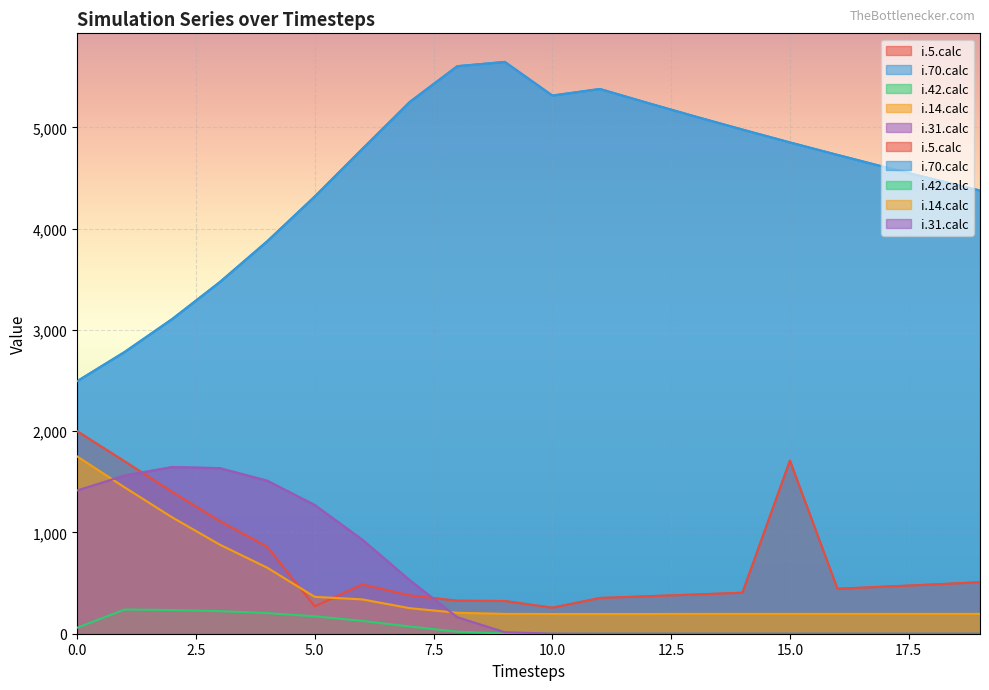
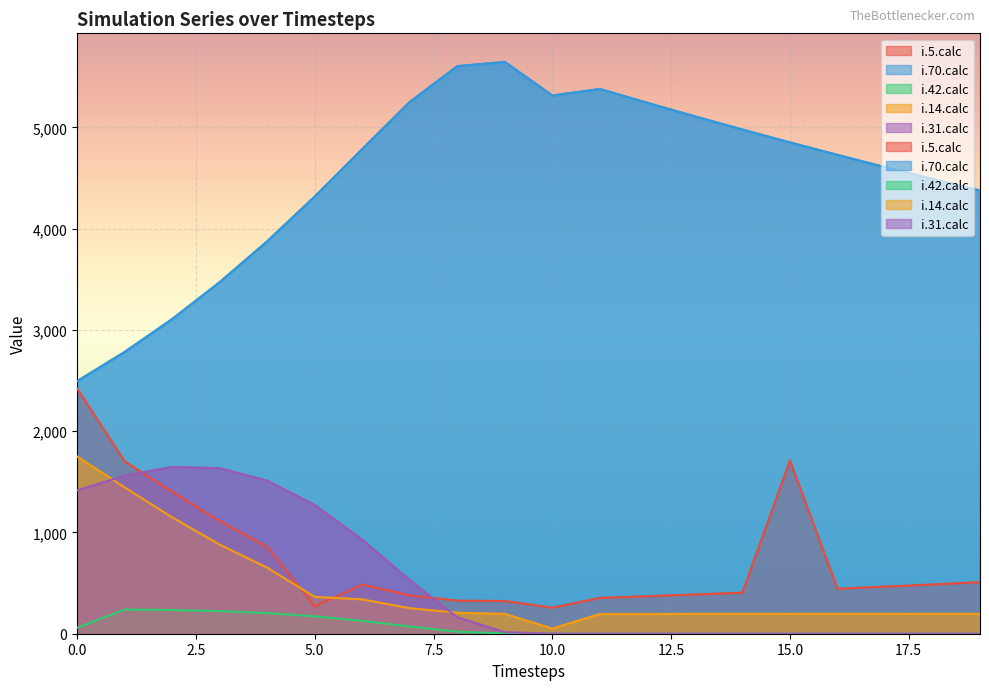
i.5.calc, 0.0: 2,000 -> 2,420
i.14.calc, 10.0: 200 -> 50
